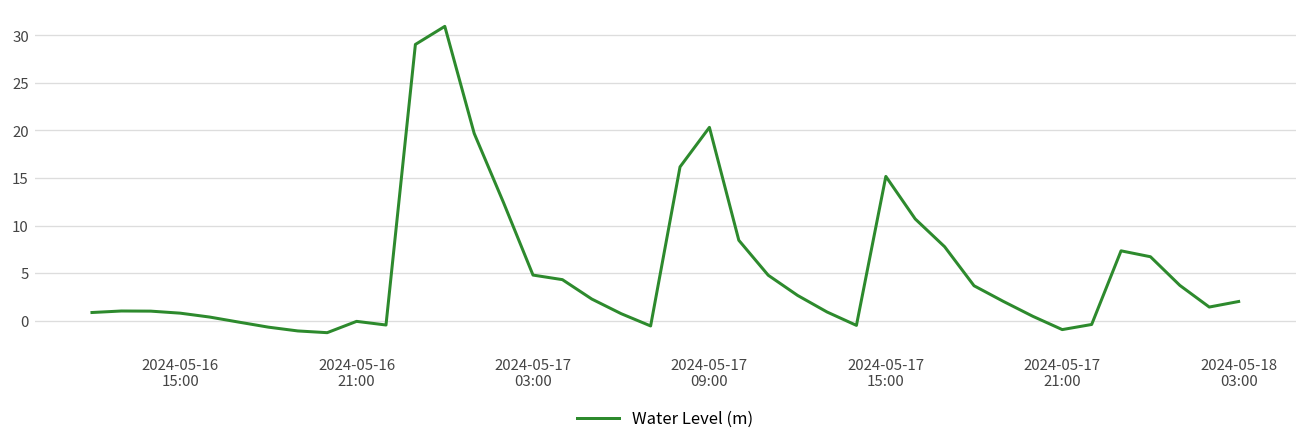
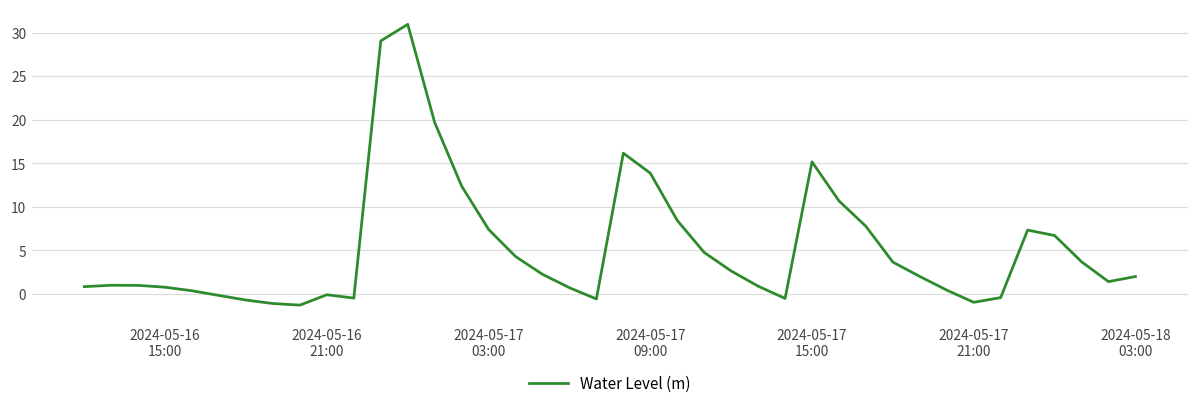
2024-05-17 03:00: 5 -> 7
2024-05-17 09:00: 20 -> 14
